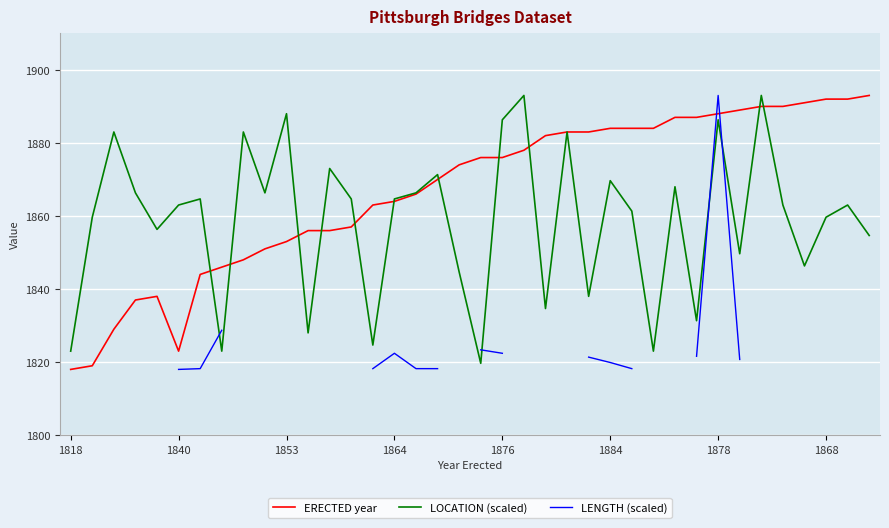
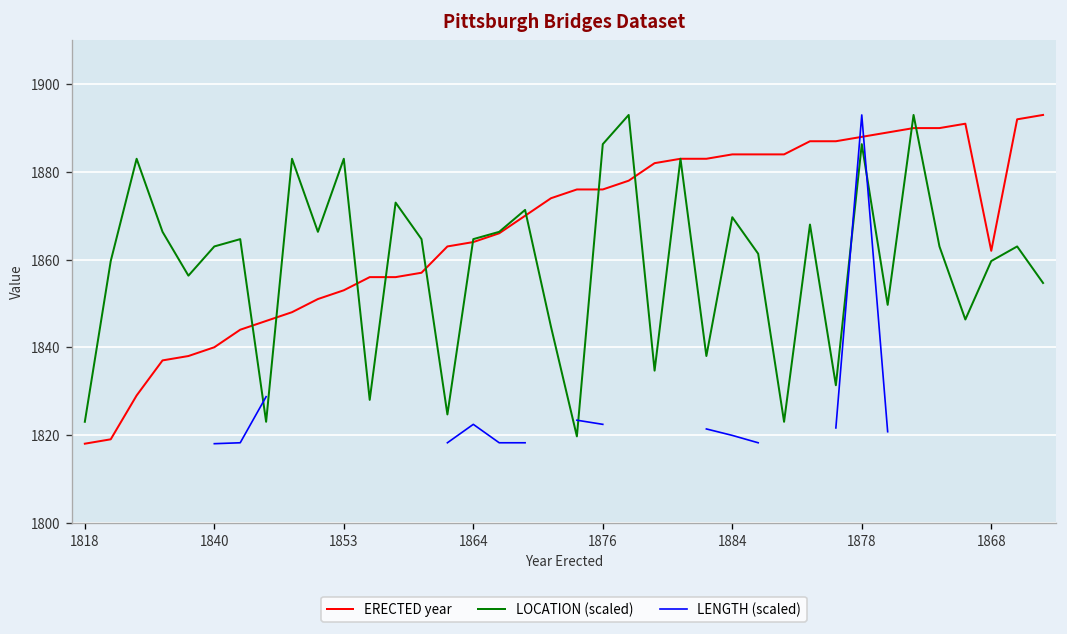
ERECTED year, 1840: 1823 -> 1840
LOCATION (scaled), 1853: 1888 -> 1883
ERECTED year, 1868: 1892 -> 1862
